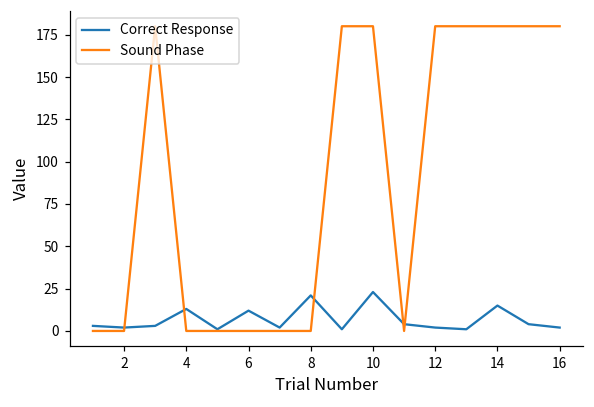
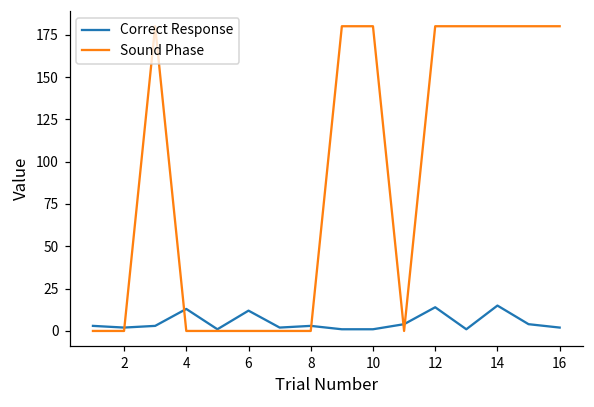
Correct Response, 8: 21 -> 3
Correct Response, 10: 23 -> 1
Correct Response, 12: 2 -> 14
